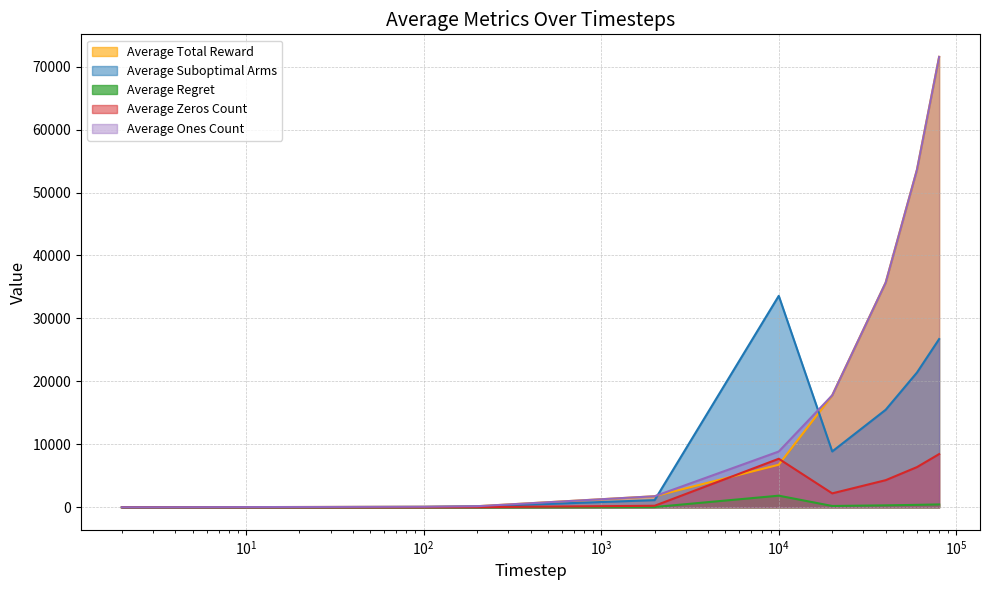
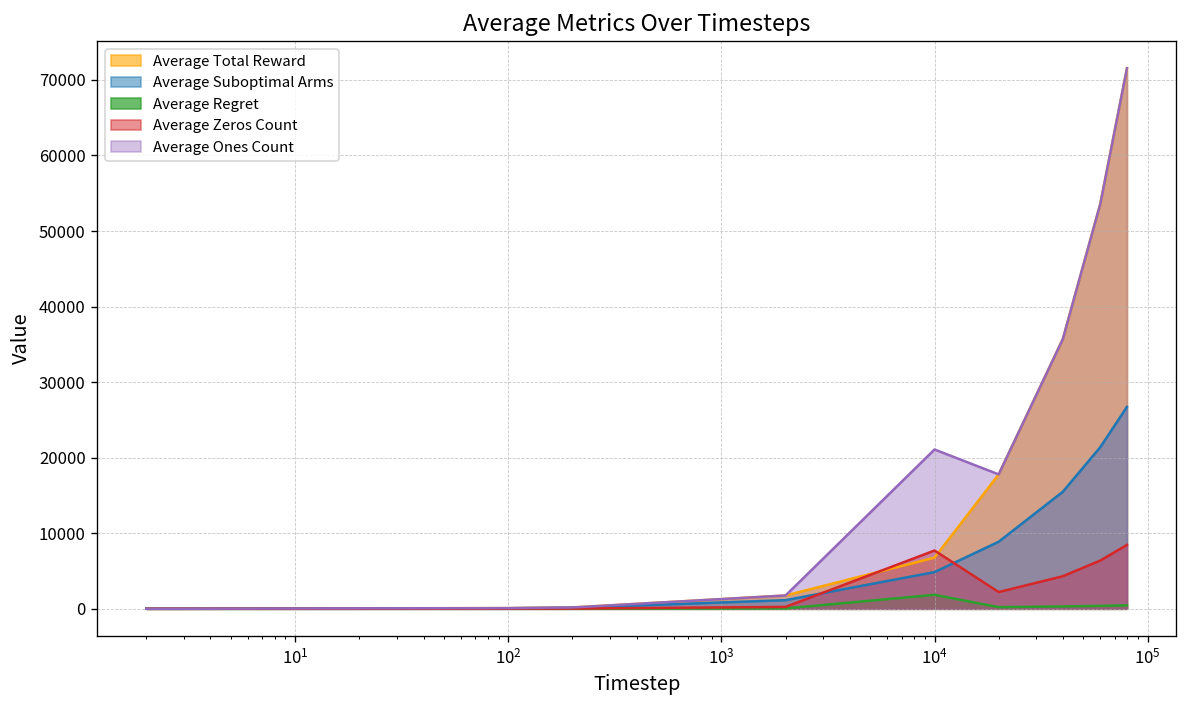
Average Suboptimal Arms, 10^4: 34000 -> 5000
Average Ones Count, 10^4: 9000 -> 21000
